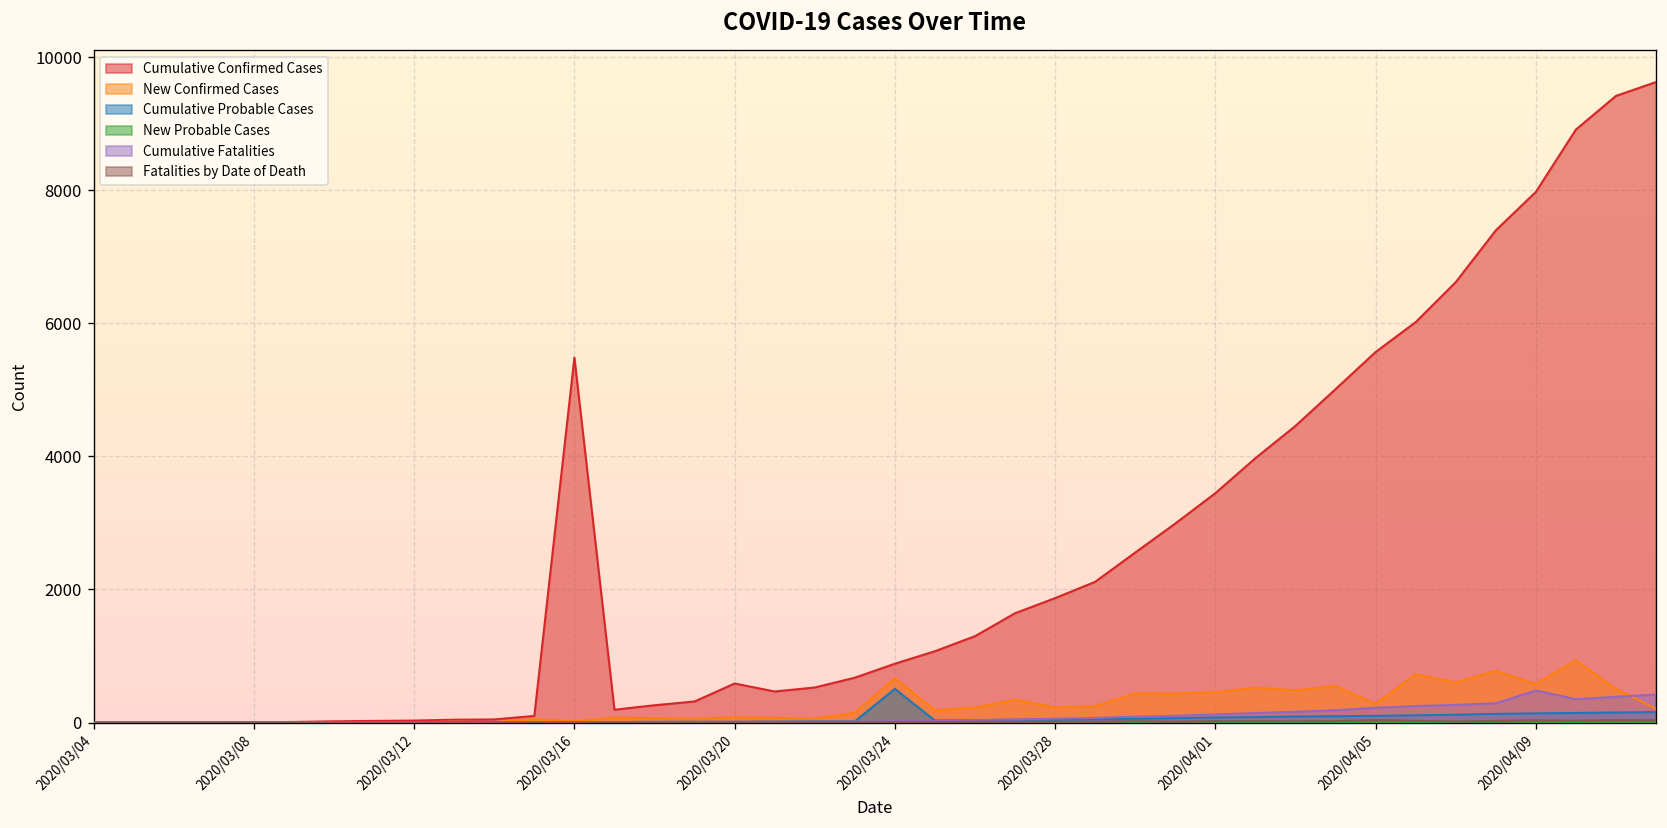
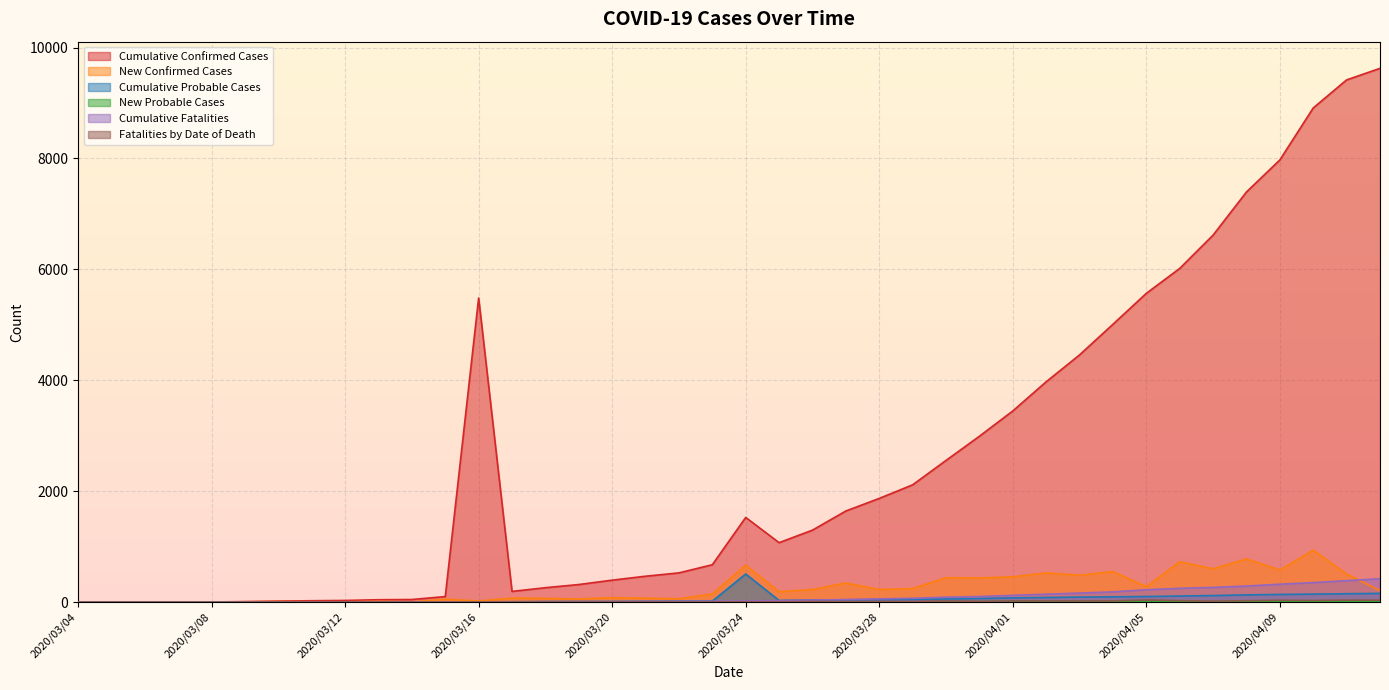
Cumulative Confirmed Cases, 2020/03/20: 600 -> 400
Cumulative Confirmed Cases, 2020/03/24: 900 -> 1500
Cumulative Fatalities, 2020/04/09: 500 -> 300
